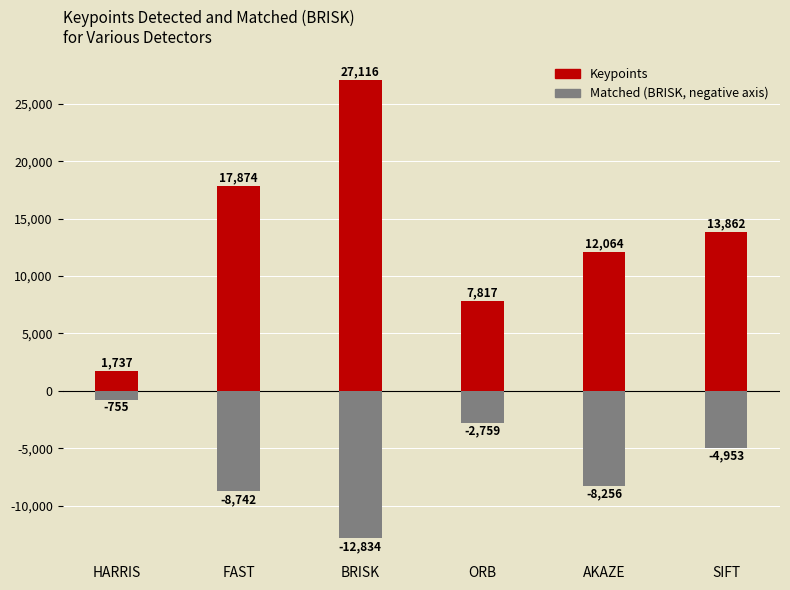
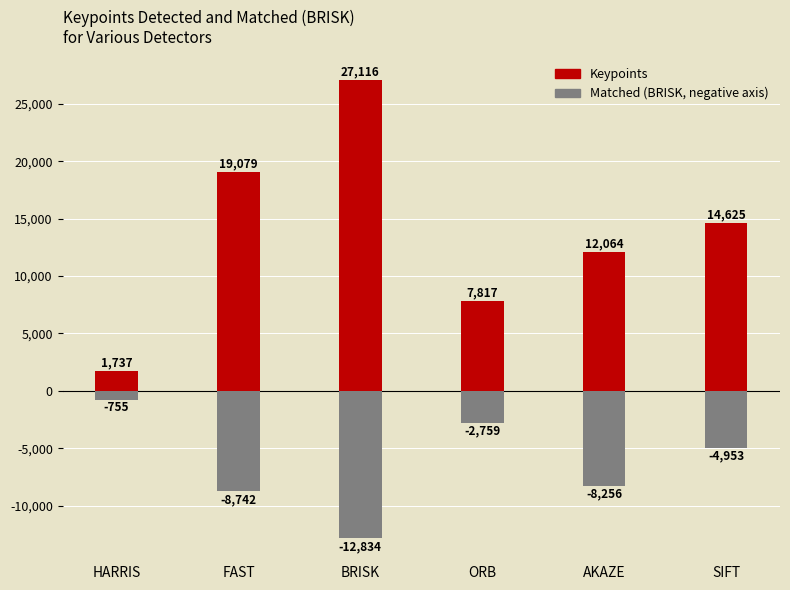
Keypoints, FAST: 17,874 -> 19,079
Keypoints, SIFT: 13,862 -> 14,625
